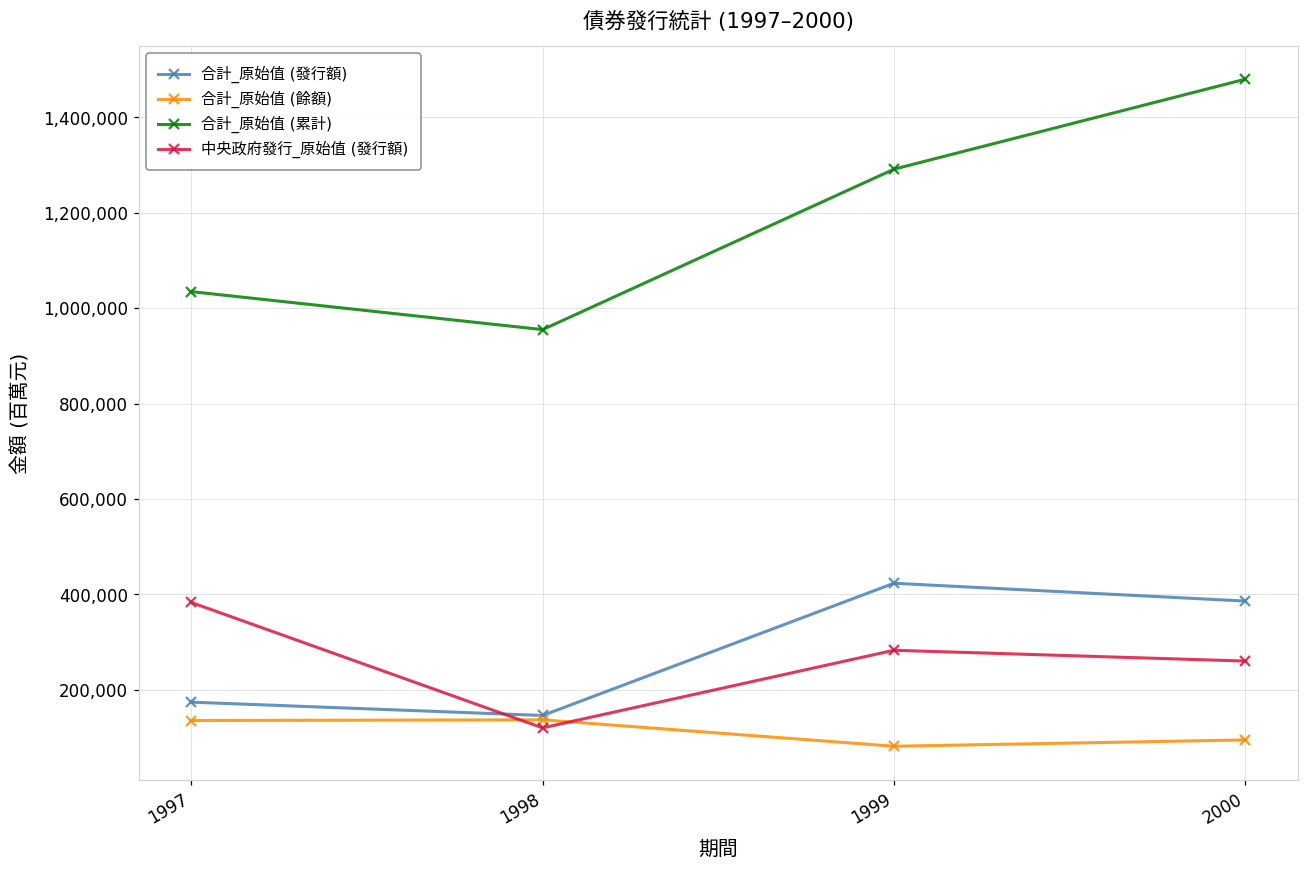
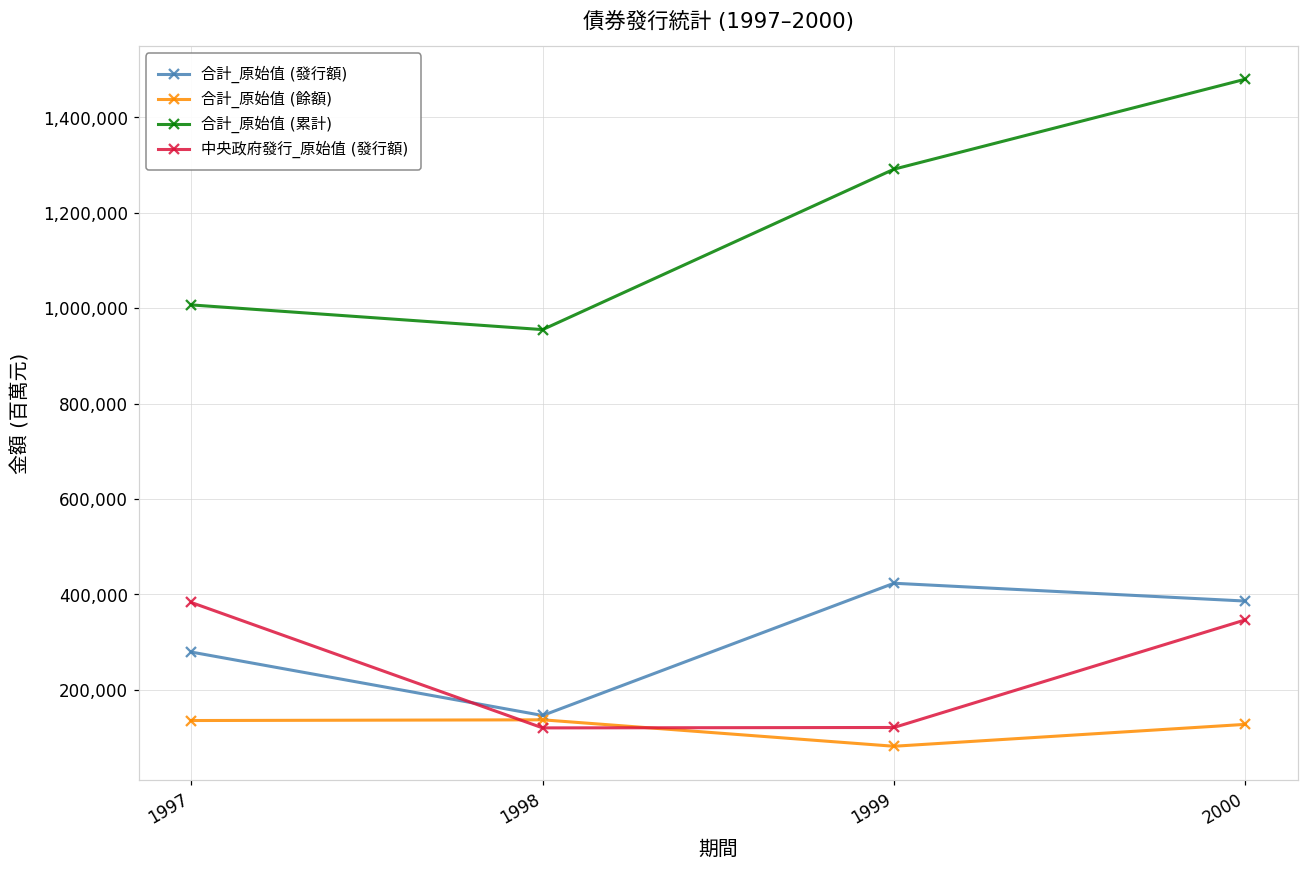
合計_原始值 (發行額), 1997: 170,000 -> 280,000
合計_原始值 (累計), 1997: 1,030,000 -> 1,010,000
中央政府發行_原始值 (發行額), 1999: 280,000 -> 120,000
合計_原始值 (餘額), 2000: 90,000 -> 130,000
中央政府發行_原始值 (發行額), 2000: 260,000 -> 350,000
